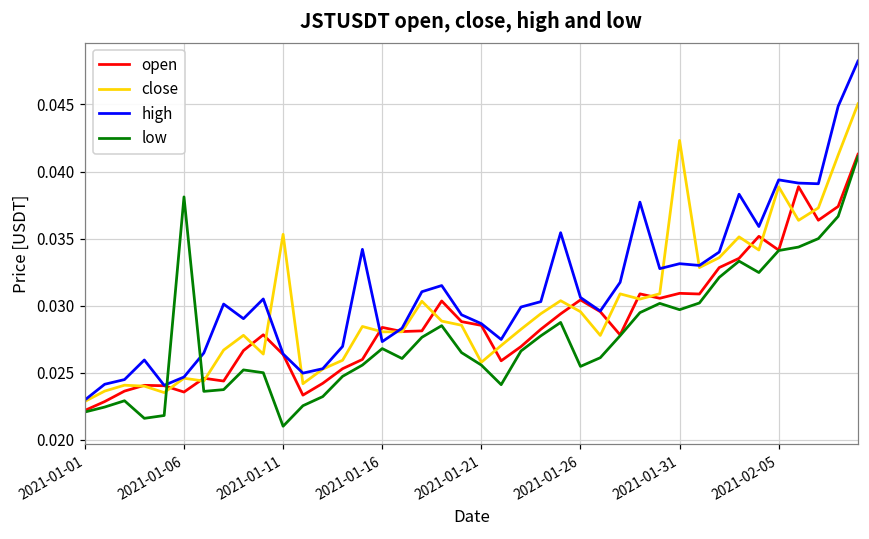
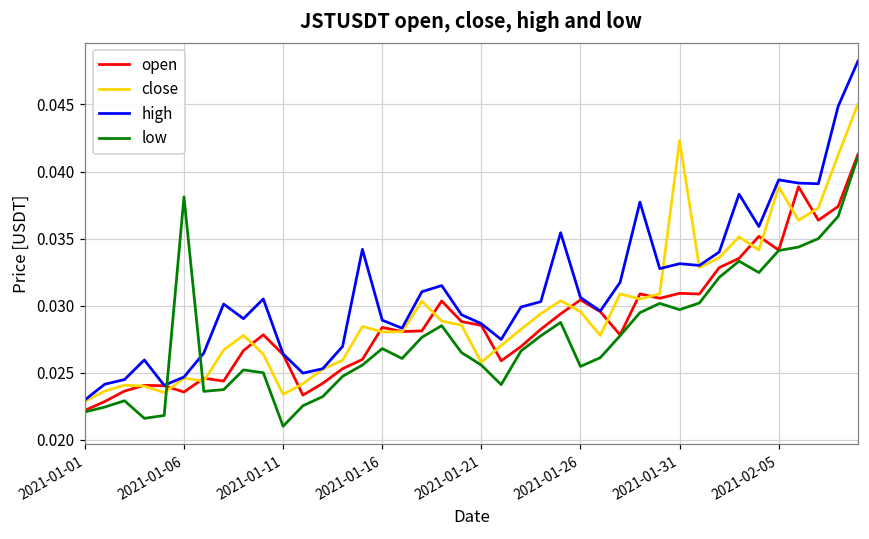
close, 2021-01-11: 0.0353 -> 0.0234
high, 2021-01-16: 0.0273 -> 0.0289
